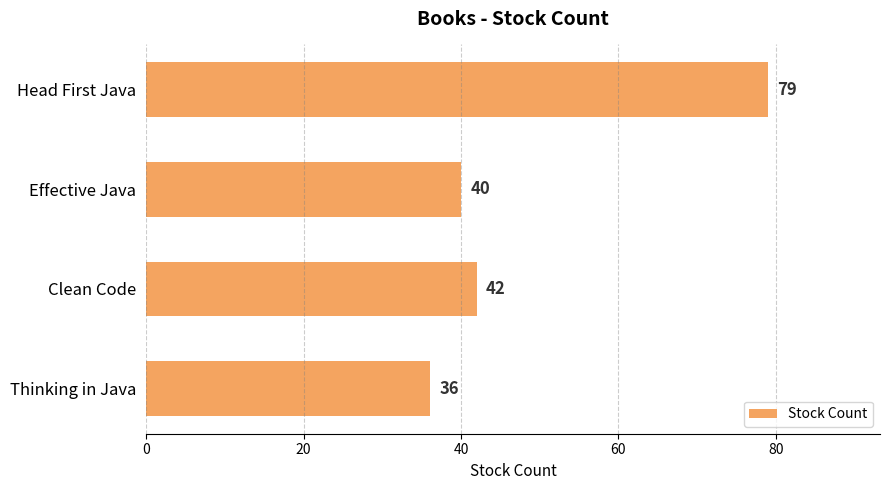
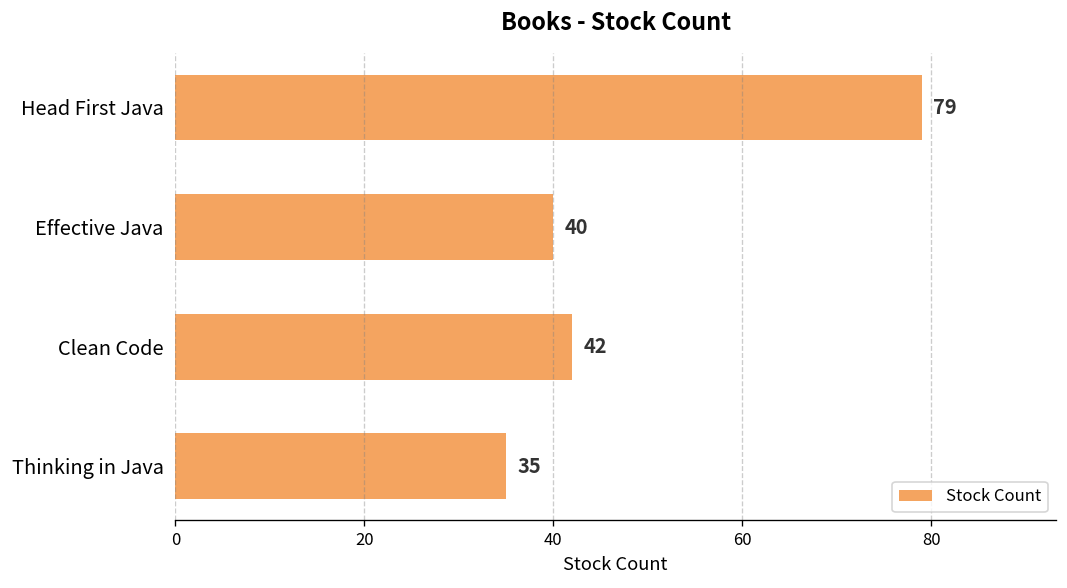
Thinking in Java: 36 -> 35
